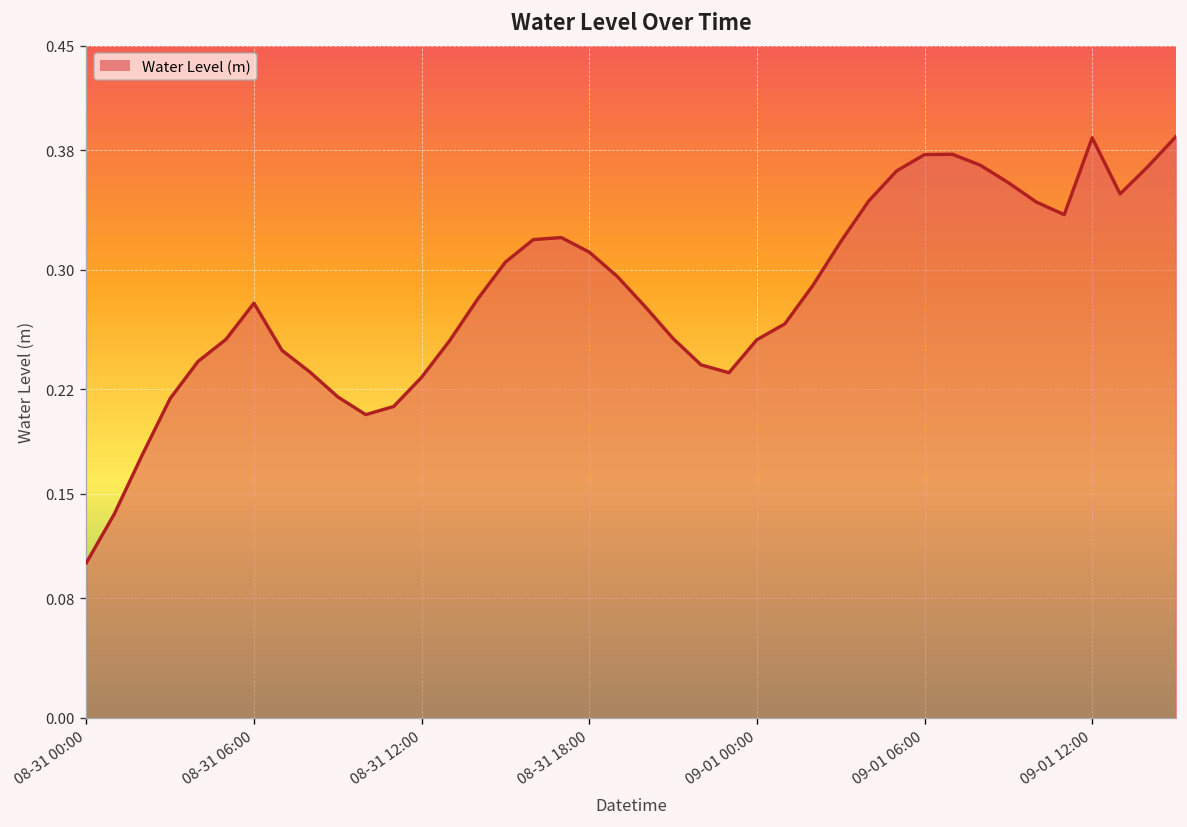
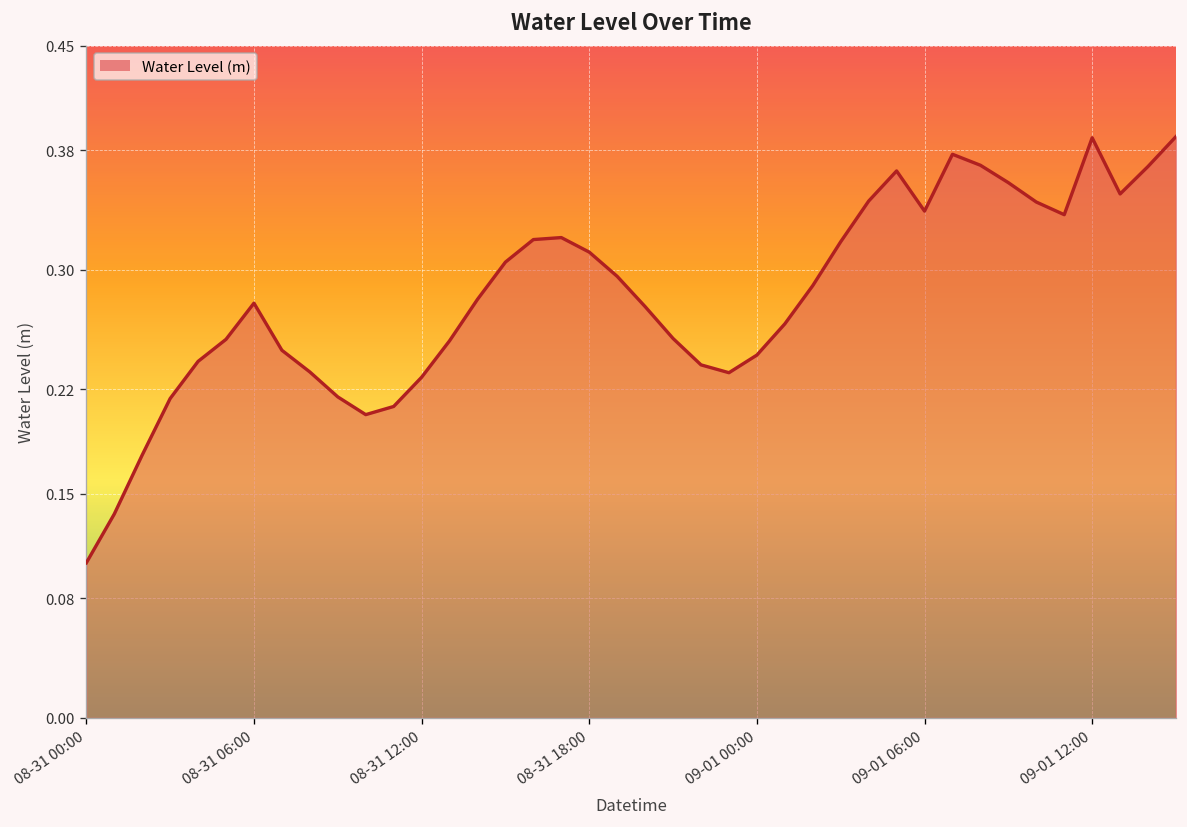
09-01 00:00: 0.253 -> 0.243
09-01 06:00: 0.377 -> 0.339
